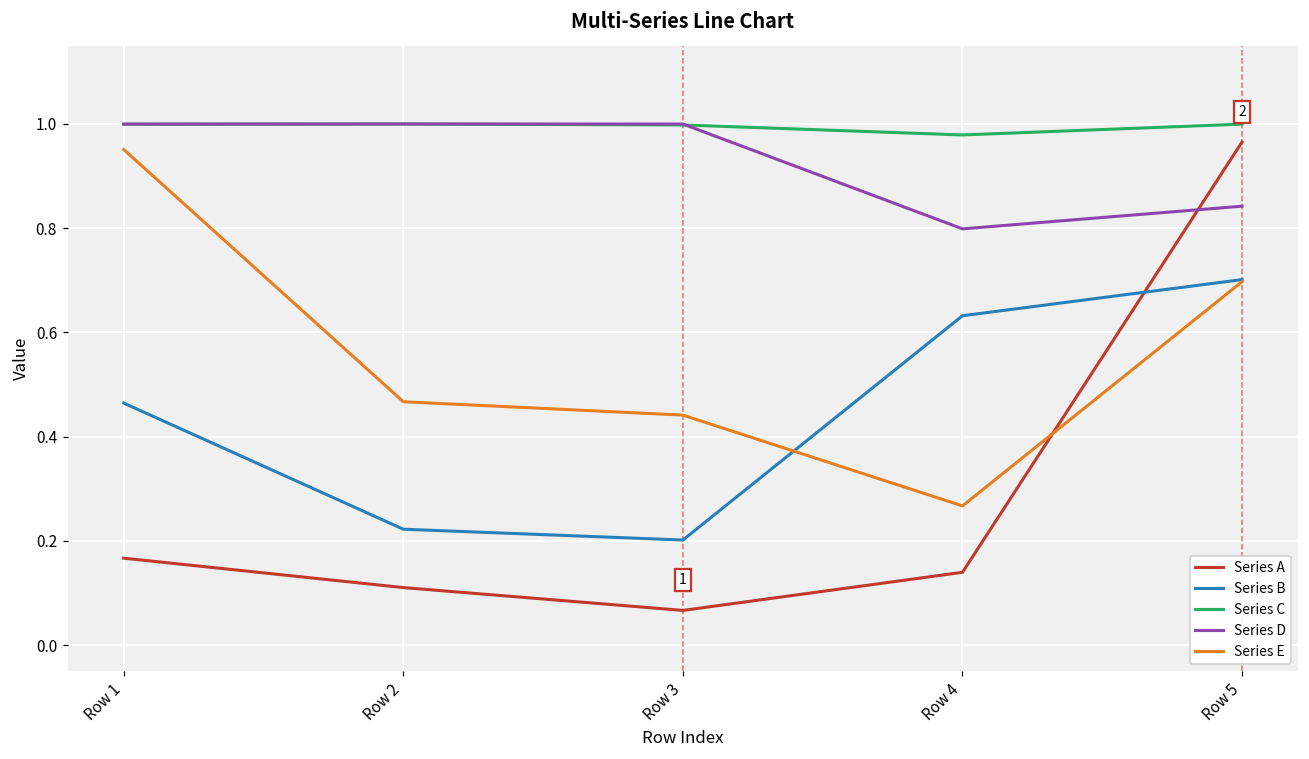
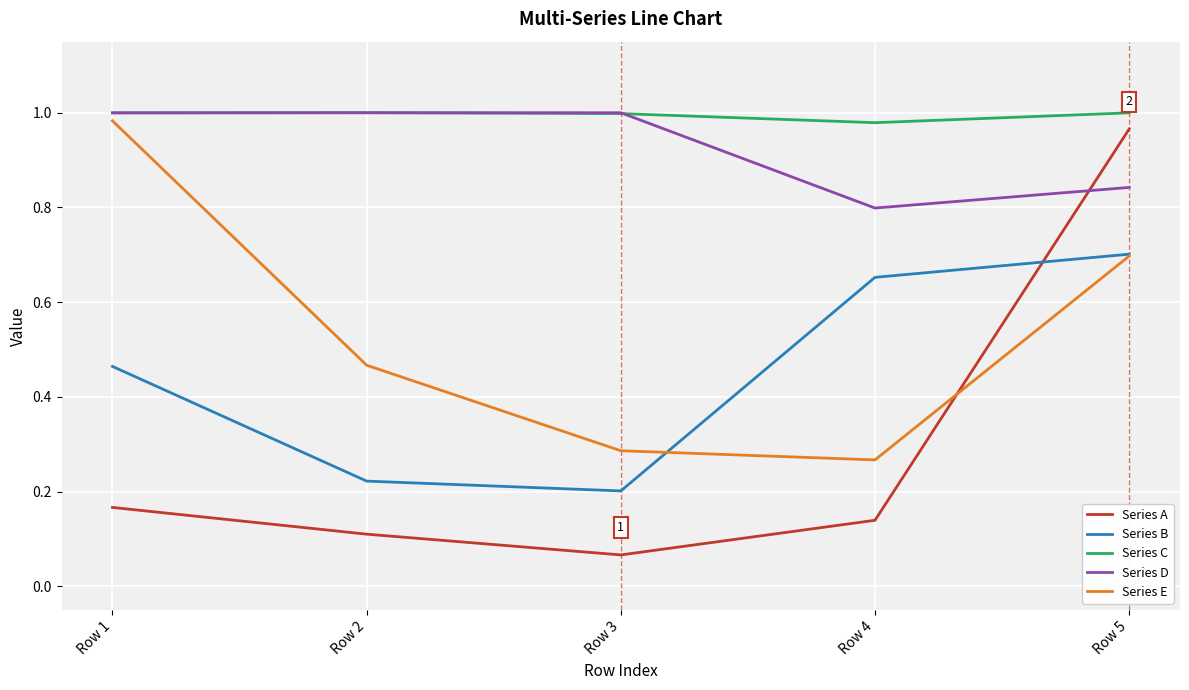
Series E, Row 1: 0.95 -> 0.98
Series E, Row 3: 0.44 -> 0.29
Series B, Row 4: 0.63 -> 0.65
